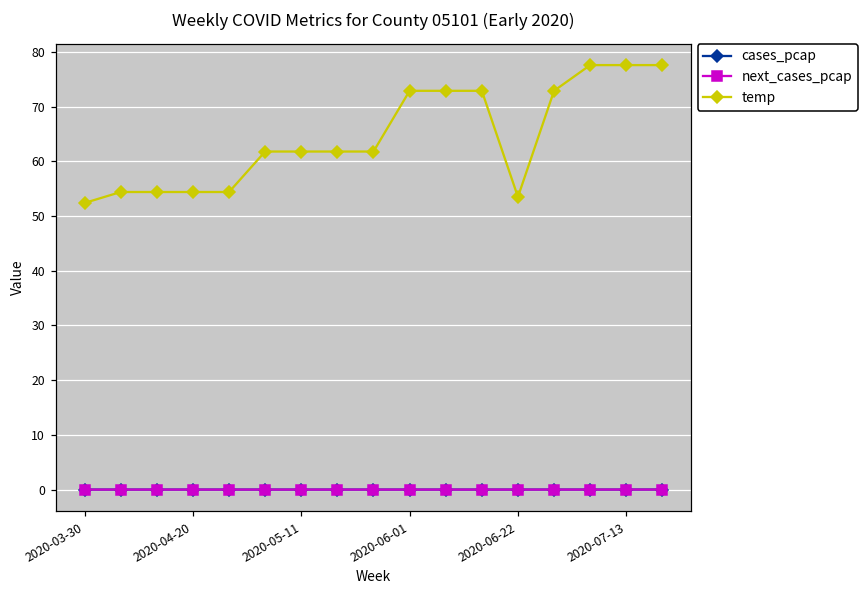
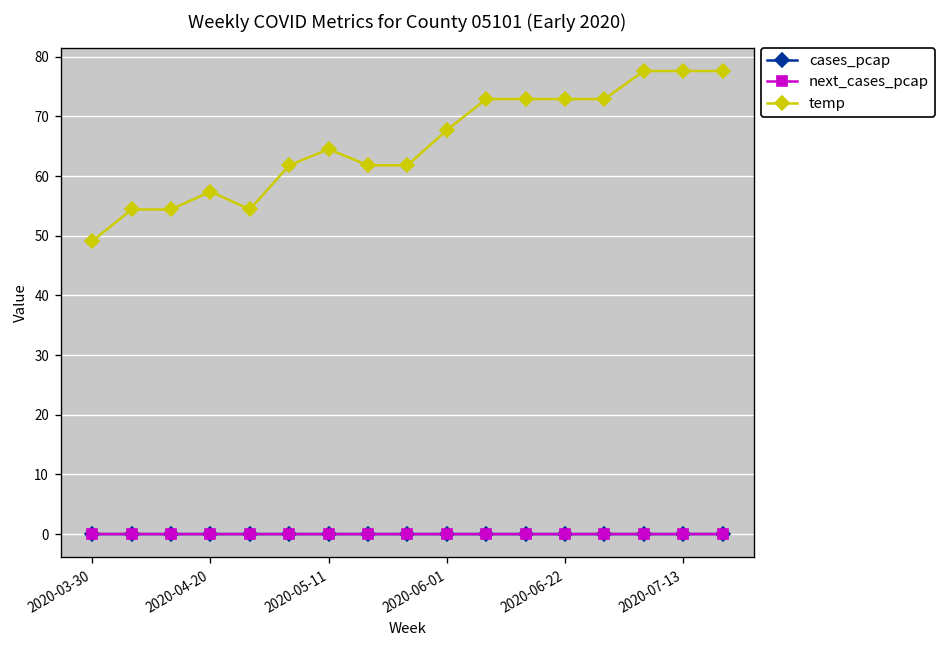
temp, 2020-03-30: 52 -> 49
temp, 2020-04-20: 54 -> 57
temp, 2020-05-11: 62 -> 65
temp, 2020-06-01: 73 -> 68
temp, 2020-06-22: 54 -> 73
